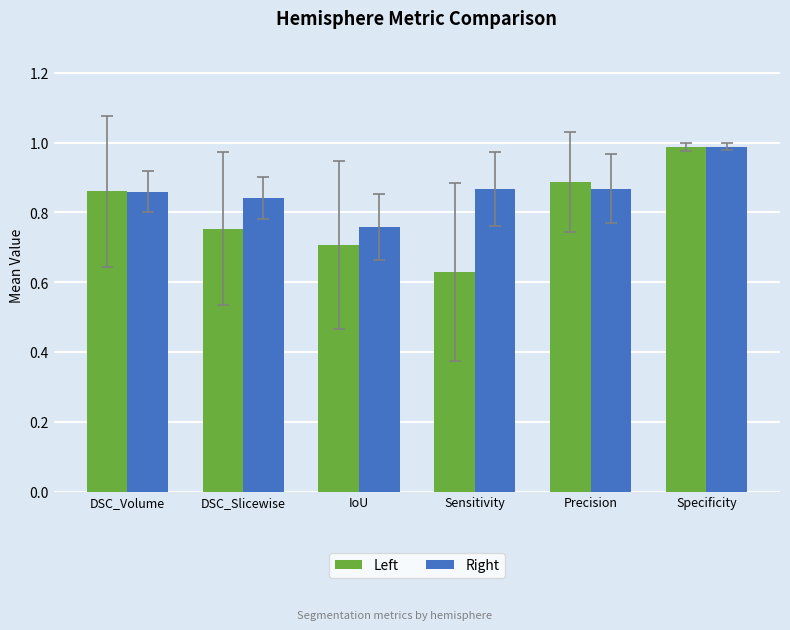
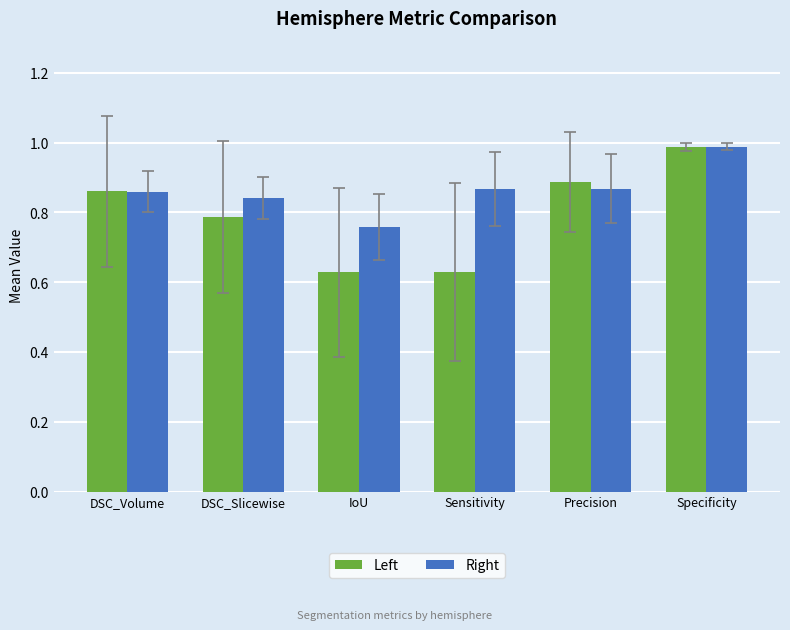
Left, DSC_Slicewise: 0.75 -> 0.79
Left, IoU: 0.71 -> 0.63
